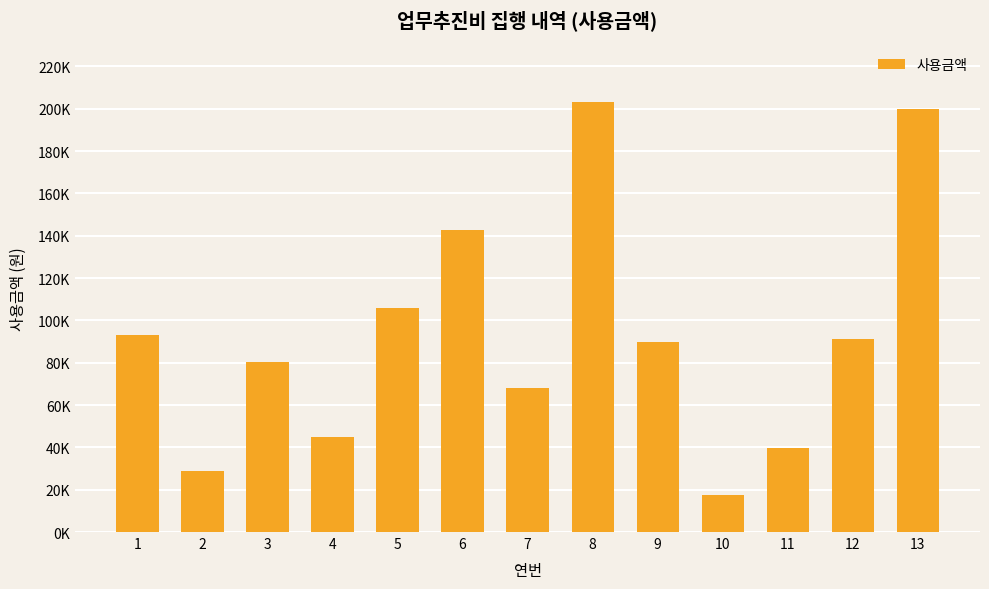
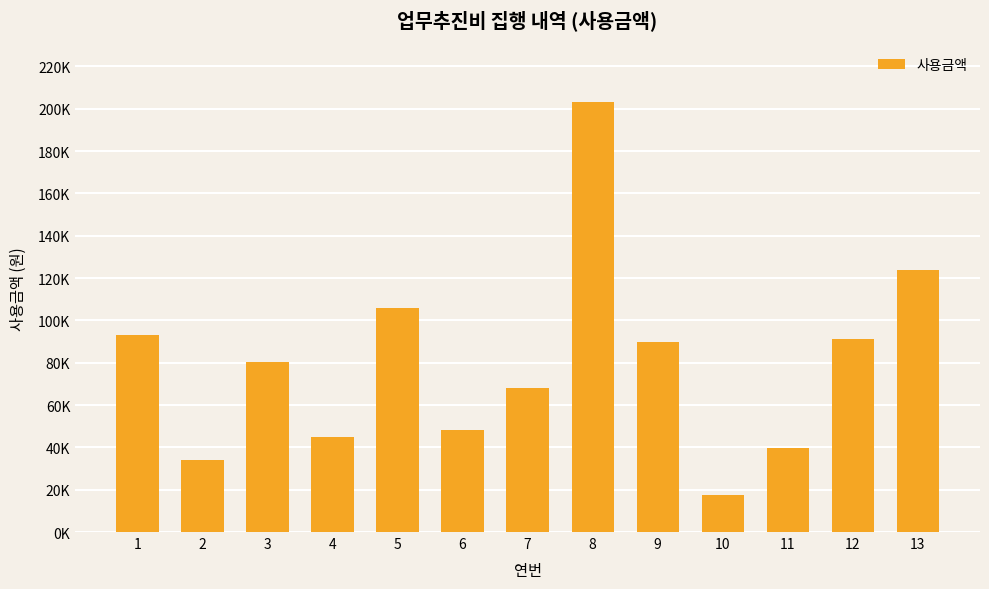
2: 29000 -> 34000
6: 143000 -> 48000
13: 200000 -> 124000
